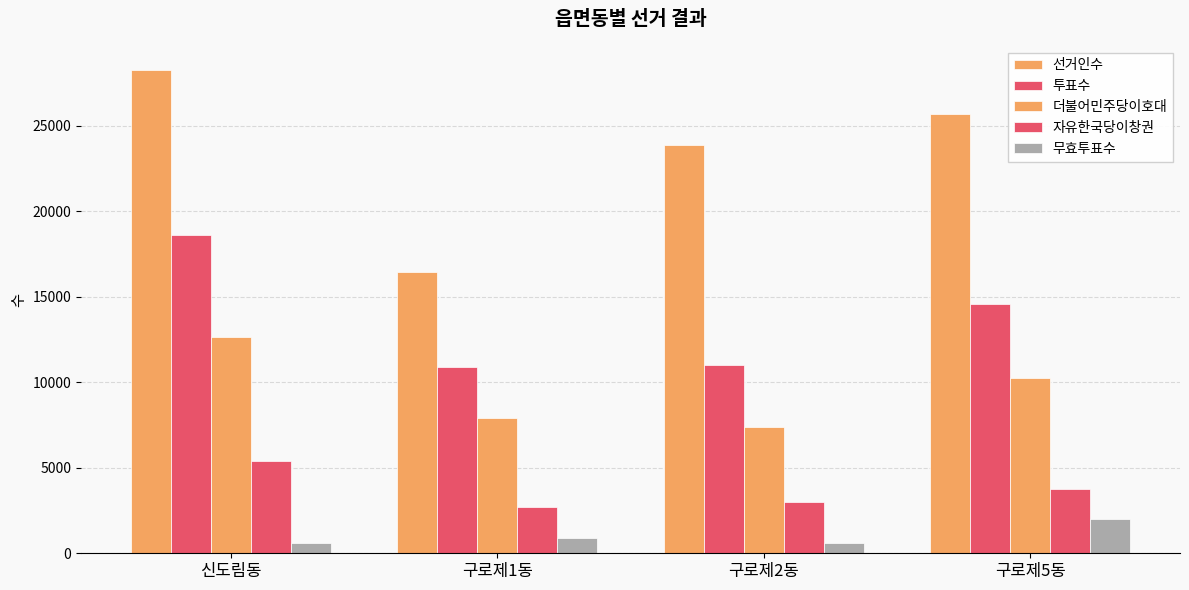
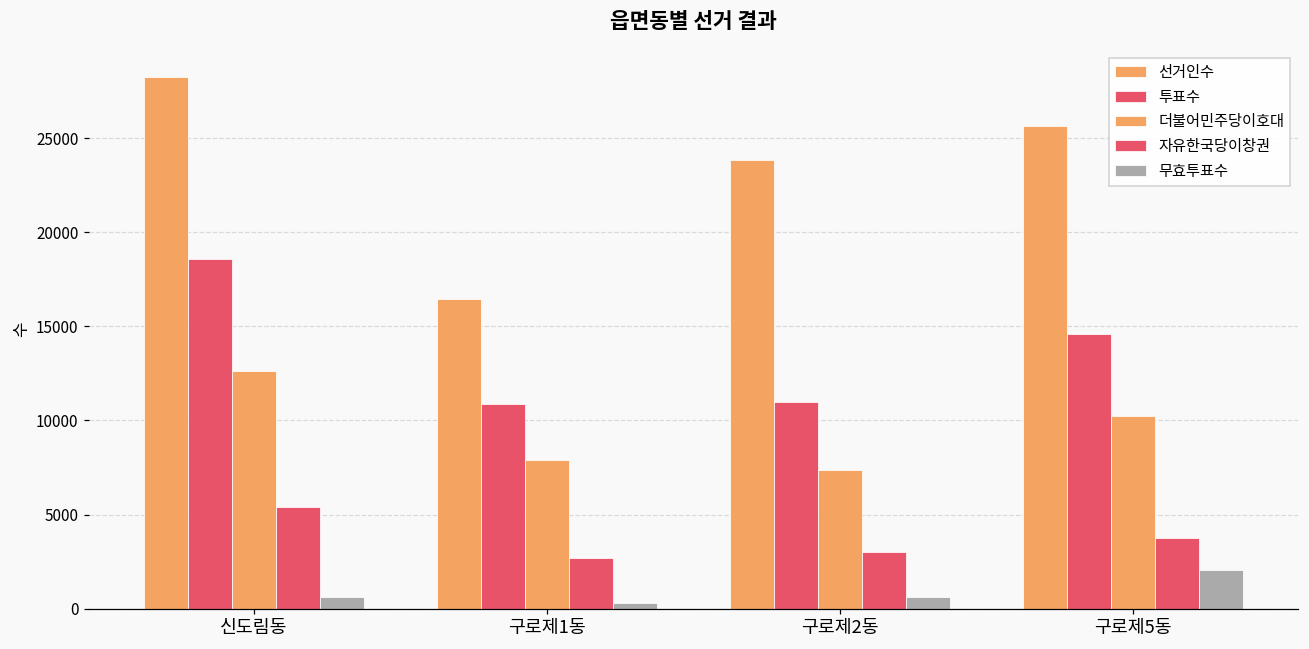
무효투표수, 구로제1동: 900 -> 300
